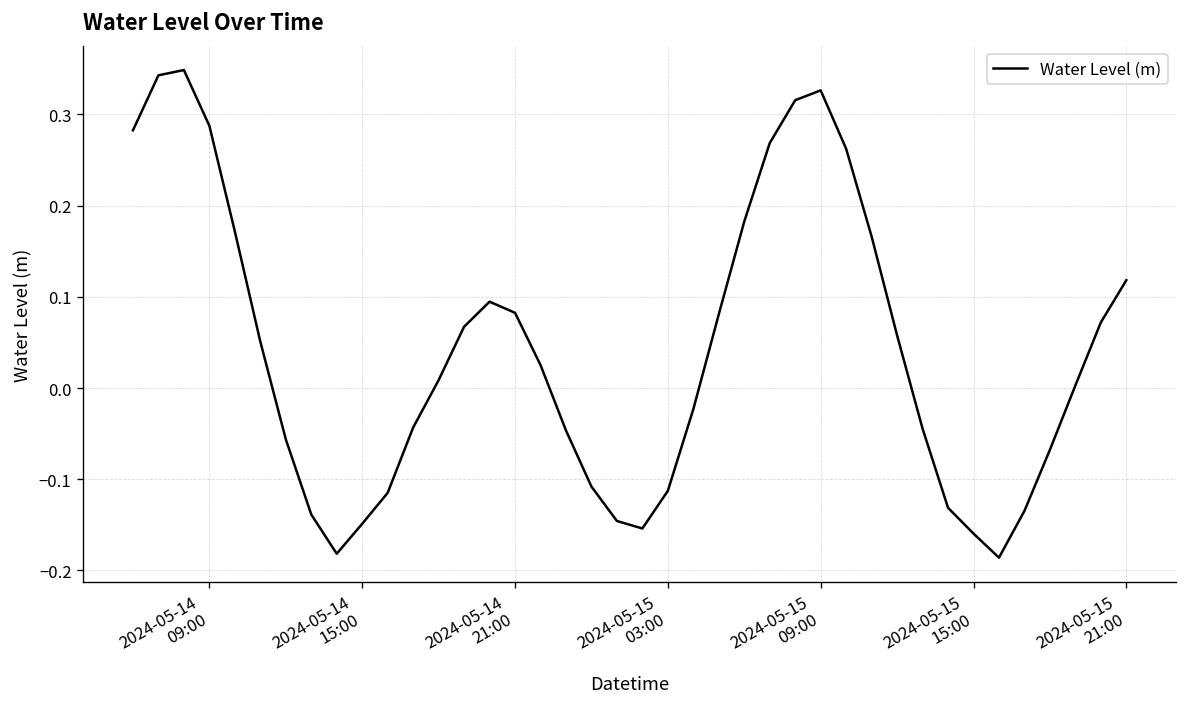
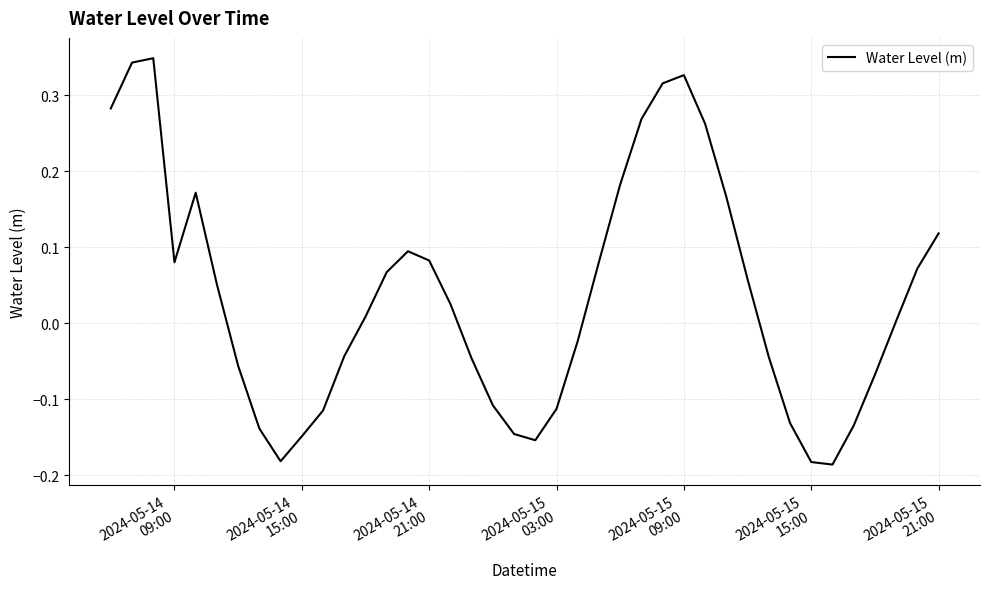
2024-05-14 09:00: 0.29 -> 0.08
2024-05-15 15:00: -0.16 -> -0.18
